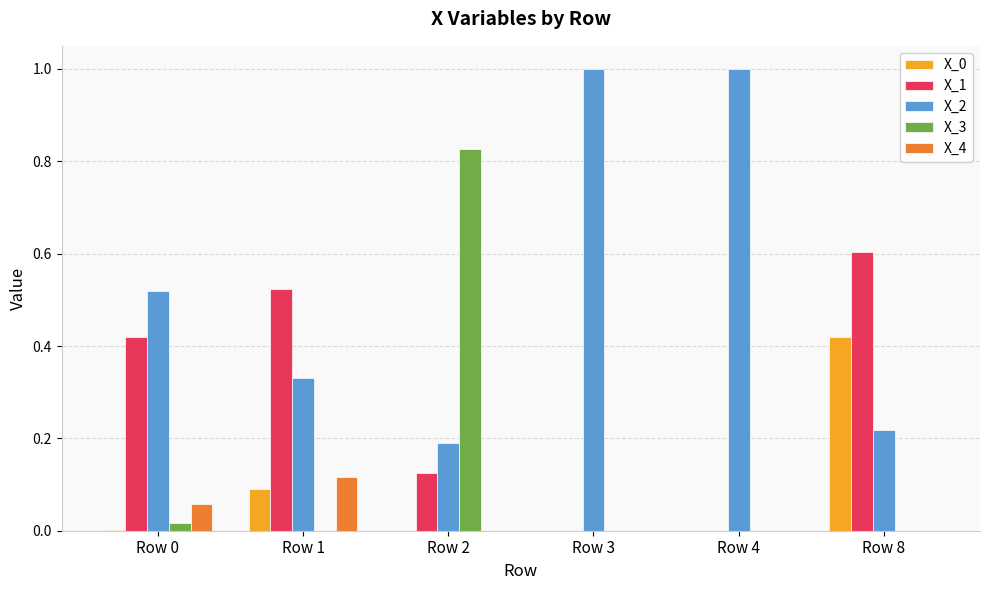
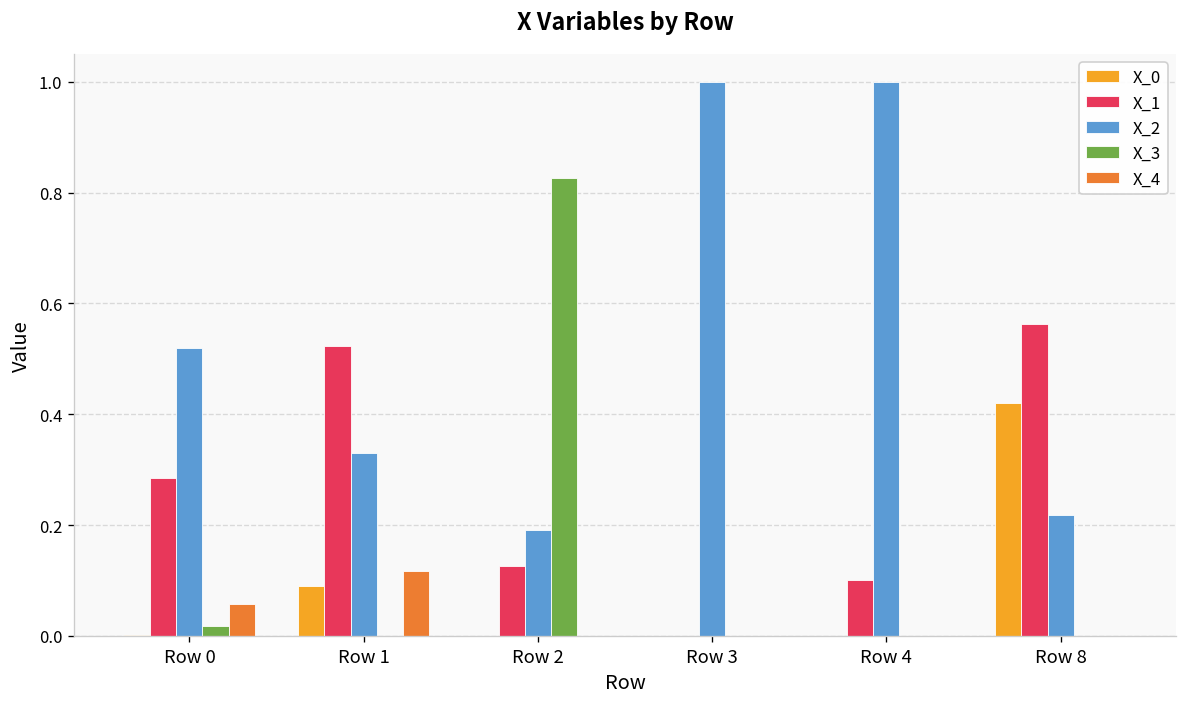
X_1, Row 0: 0.42 -> 0.29
X_1, Row 4: 0.0 -> 0.1
X_1, Row 8: 0.60 -> 0.56
